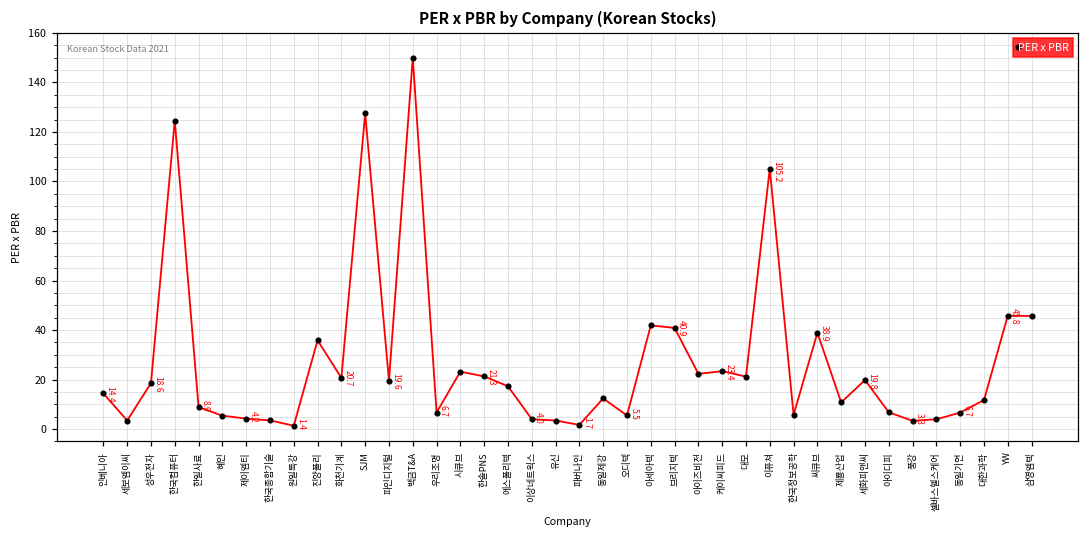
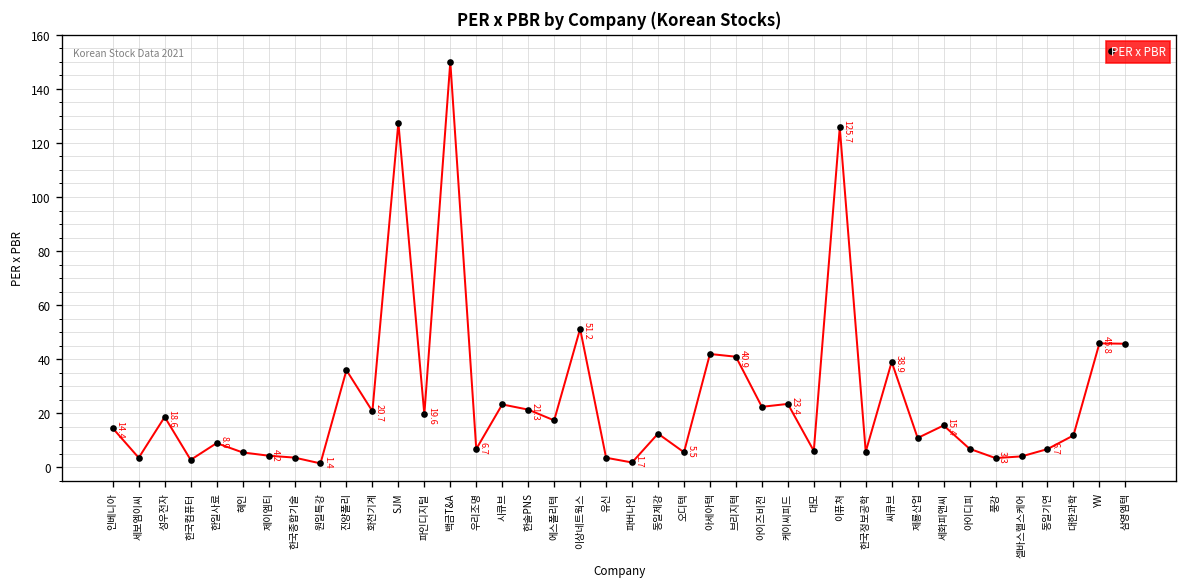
한국컴퓨터: 125 -> 3
이상네트웍스: 4.0 -> 51.2
대모: 21 -> 6
이퓨쳐: 105.2 -> 125.7
세화피앤씨: 19.8 -> 15.4
